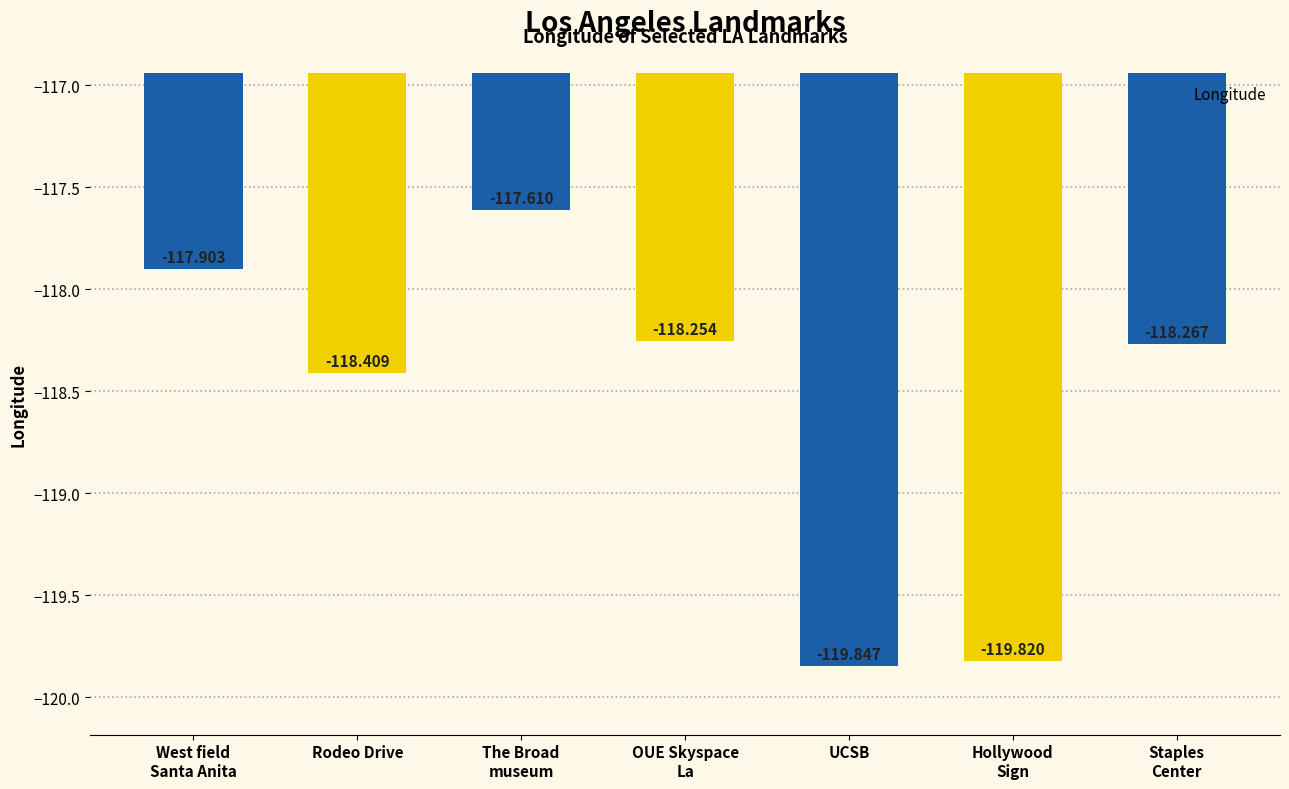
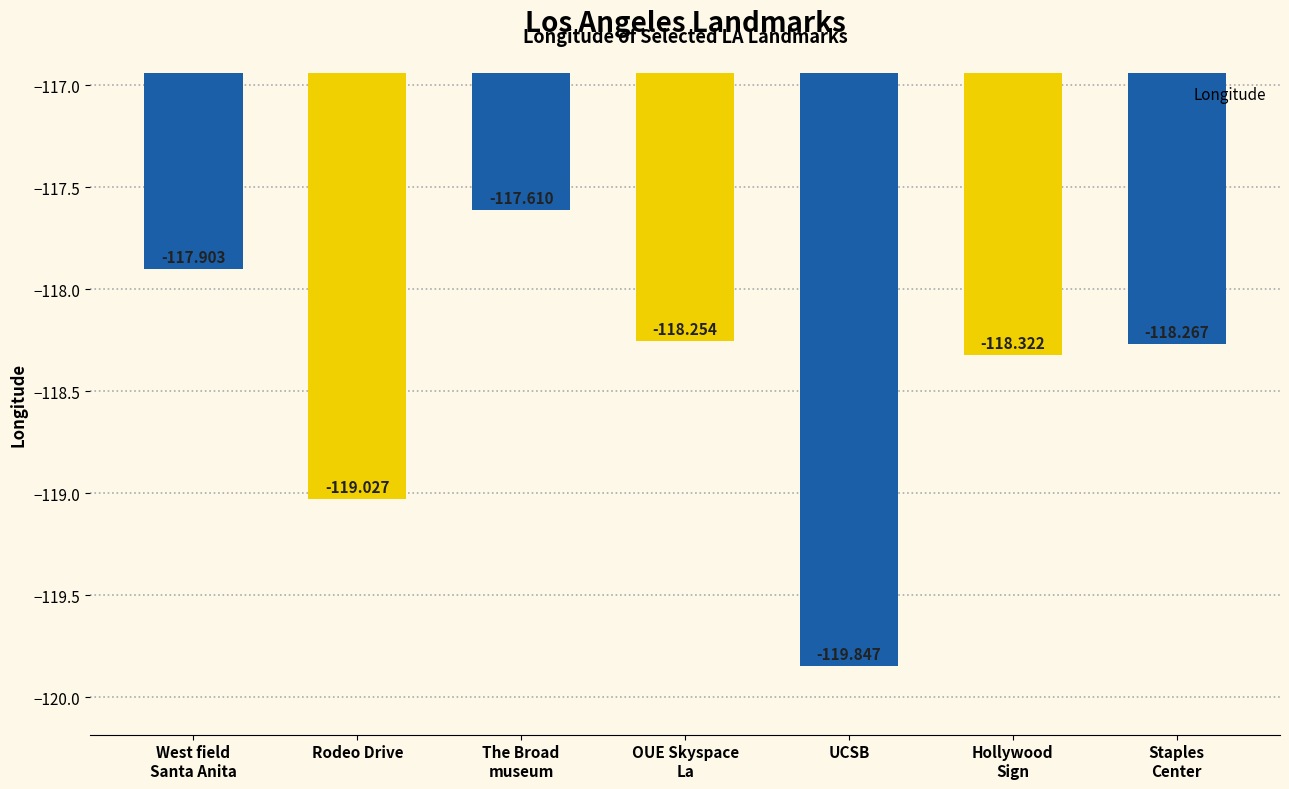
Rodeo Drive: -118.409 -> -119.027
Hollywood Sign: -119.820 -> -118.322
